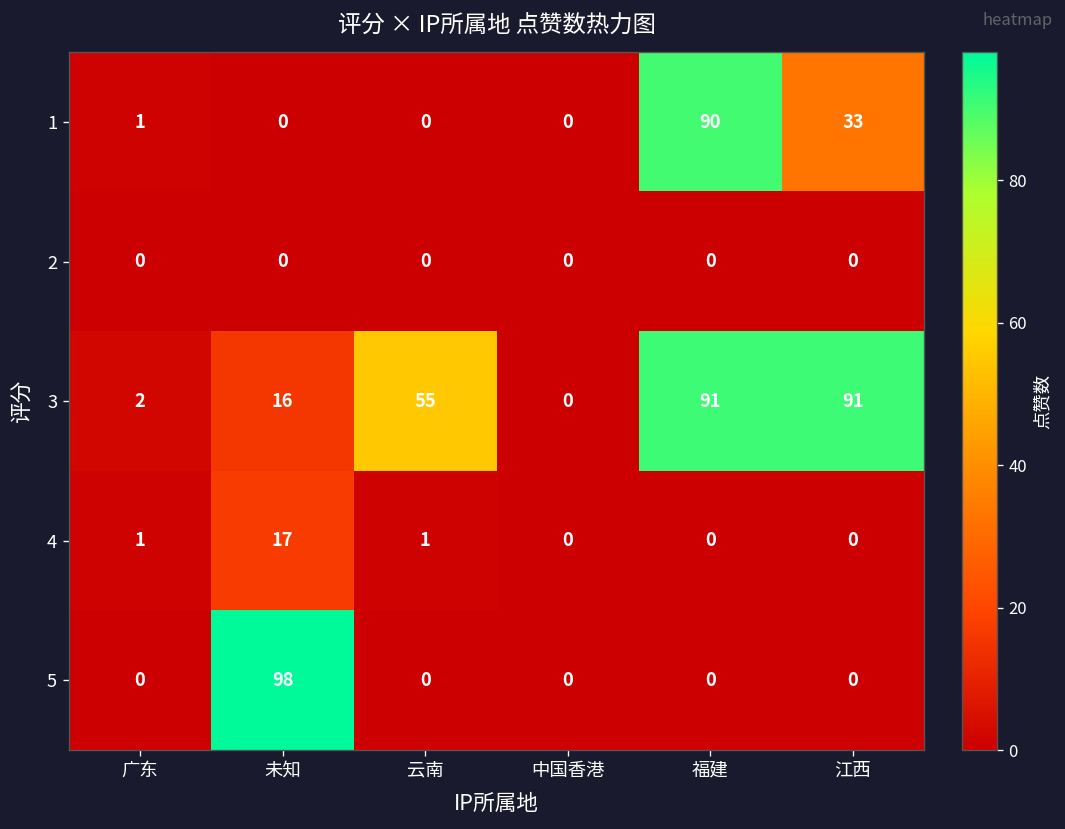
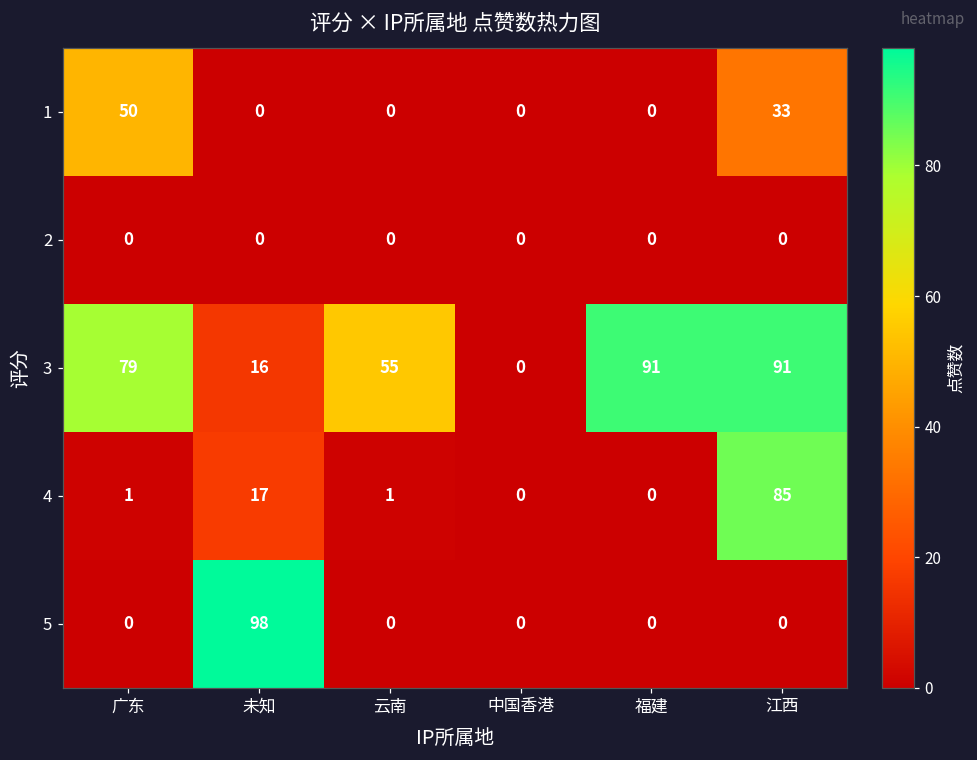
1, 广东: 1 -> 50
1, 福建: 90 -> 0
3, 广东: 2 -> 79
4, 江西: 0 -> 85
